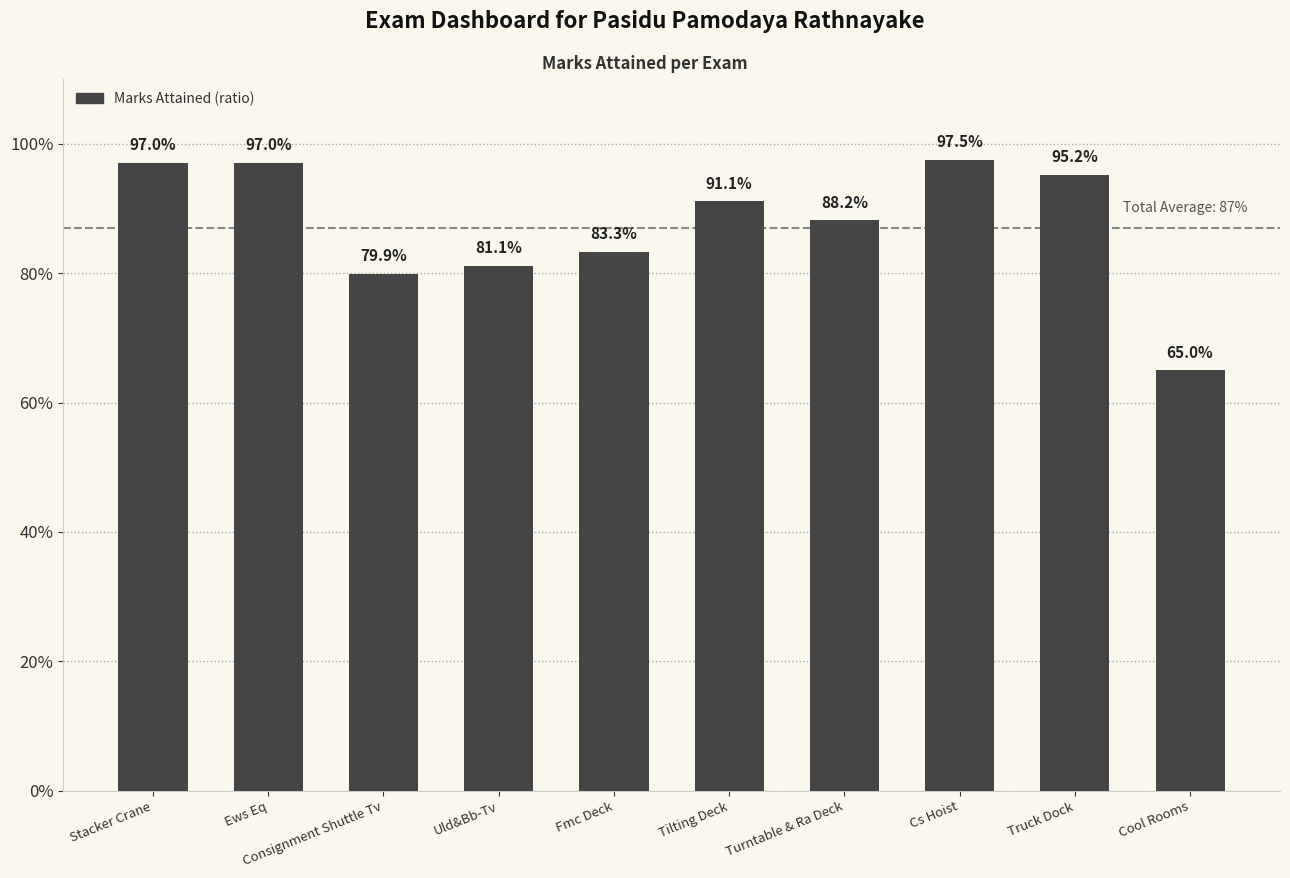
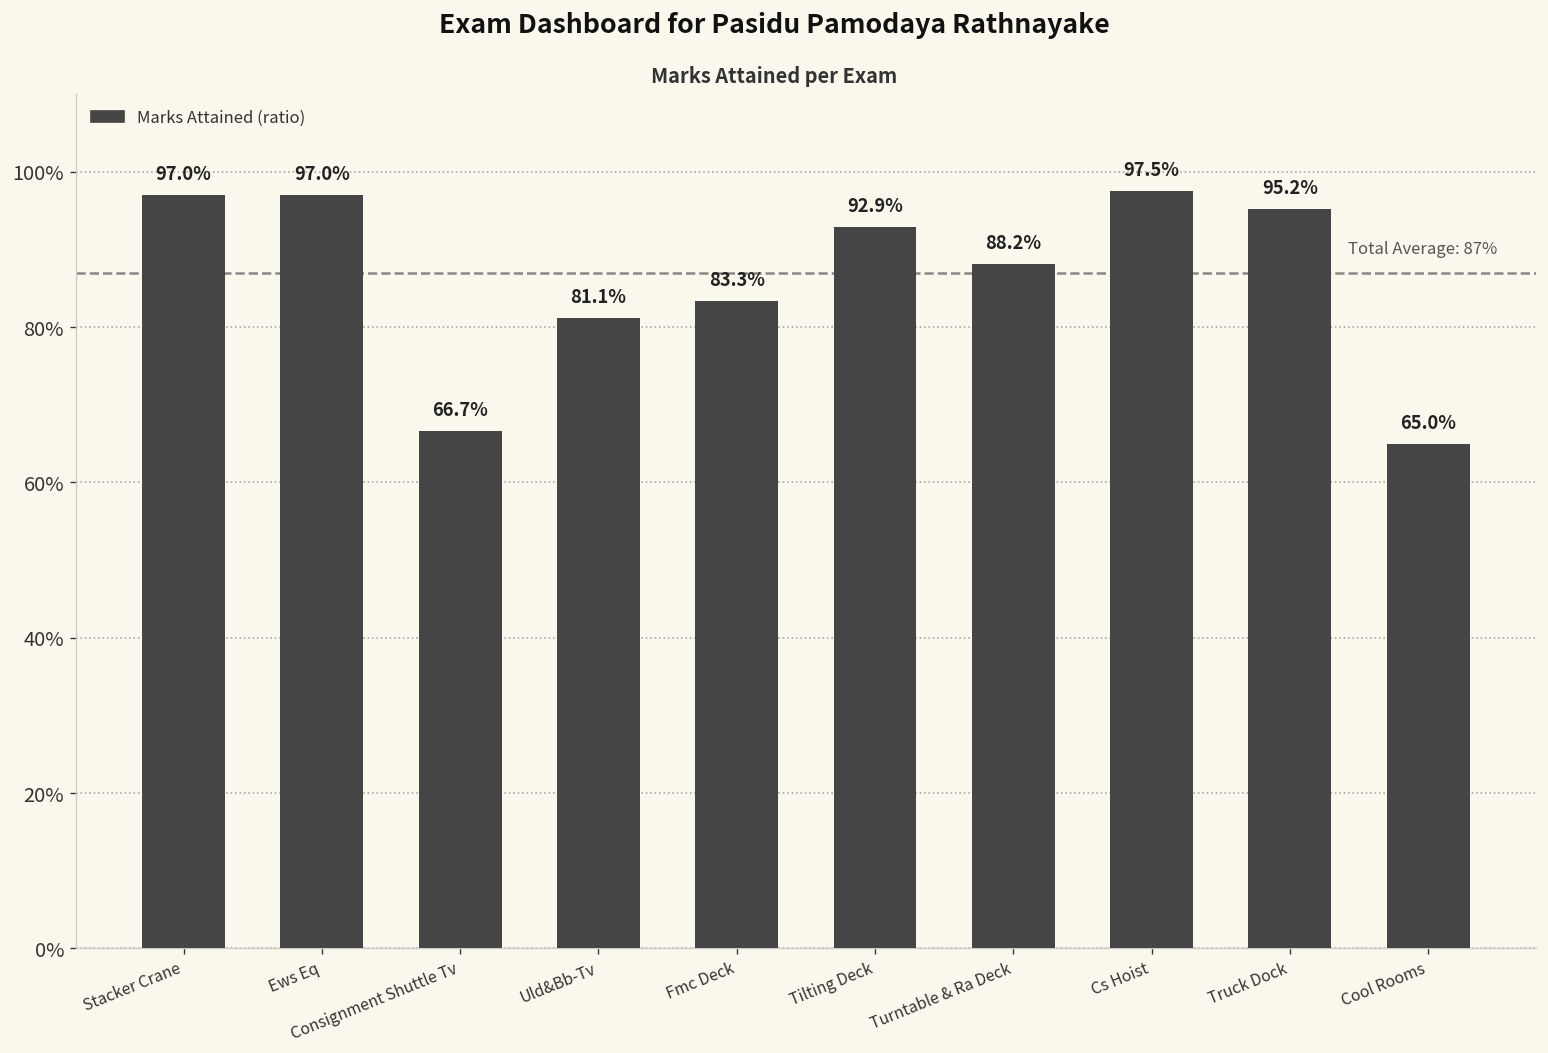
Consignment Shuttle Tv: 79.9% -> 66.7%
Tilting Deck: 91.1% -> 92.9%
